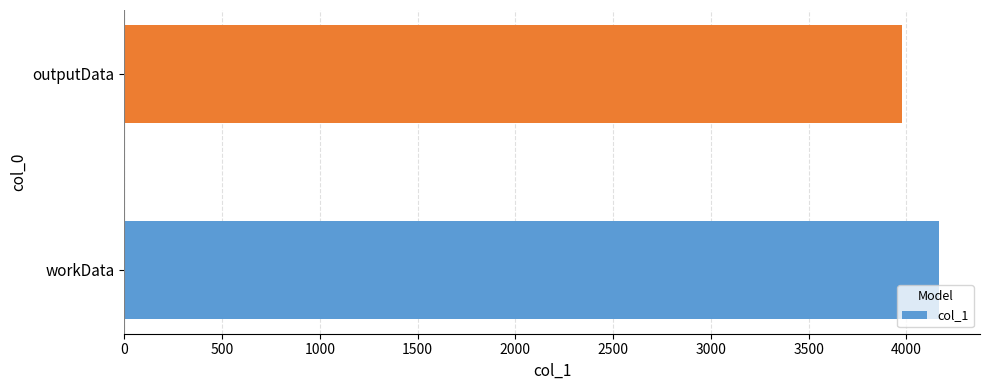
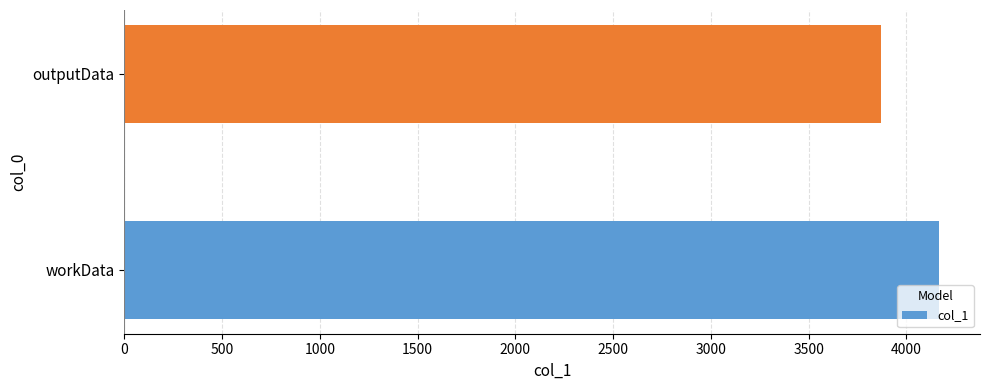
outputData: 3980 -> 3870
